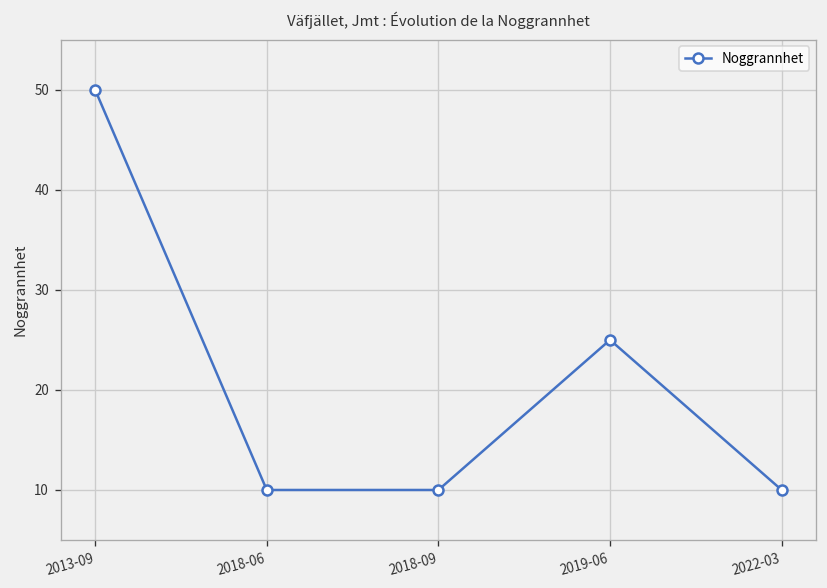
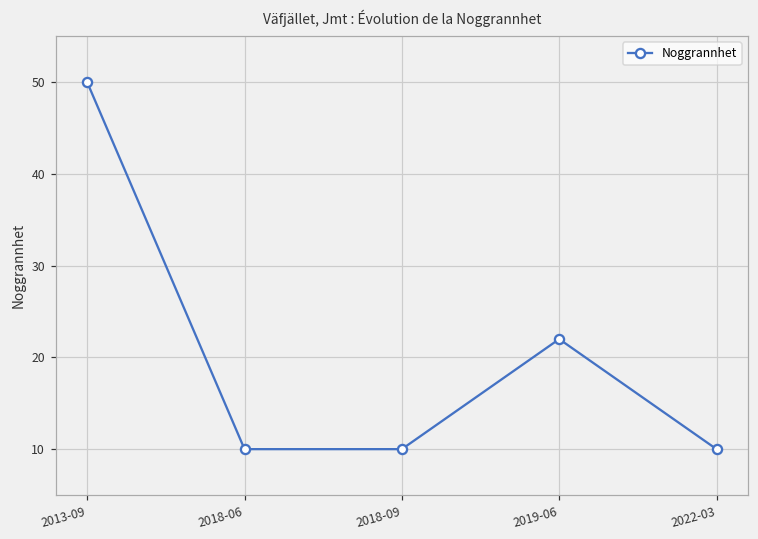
2019-06: 25 -> 22
